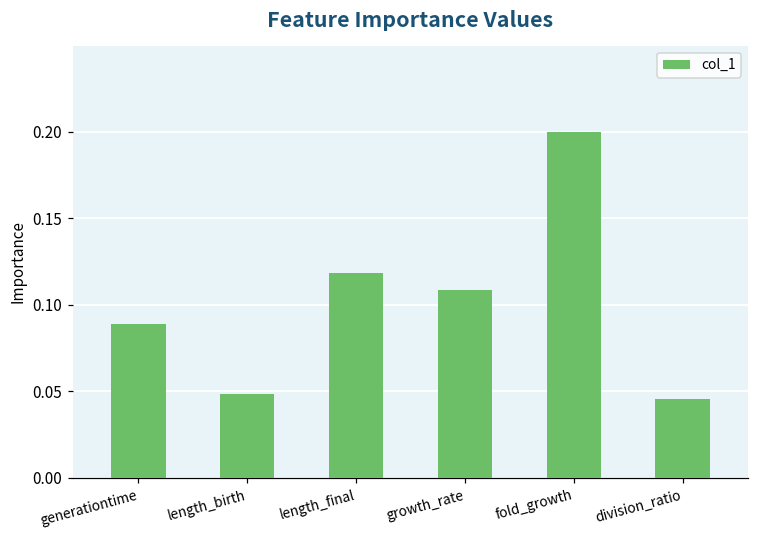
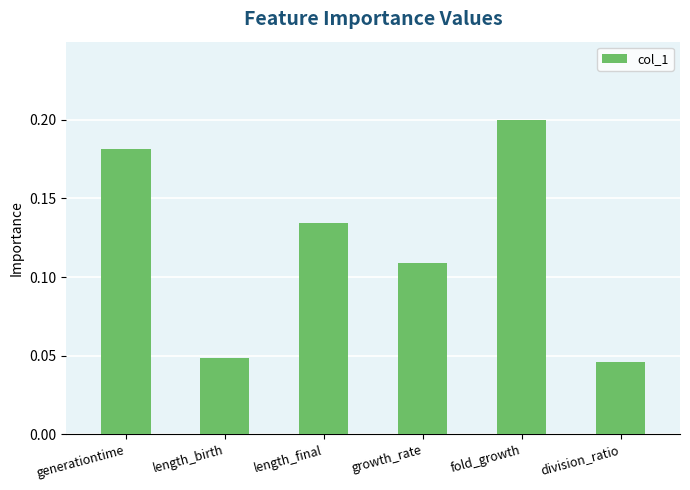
generationtime: 0.089 -> 0.181
length_final: 0.118 -> 0.134
